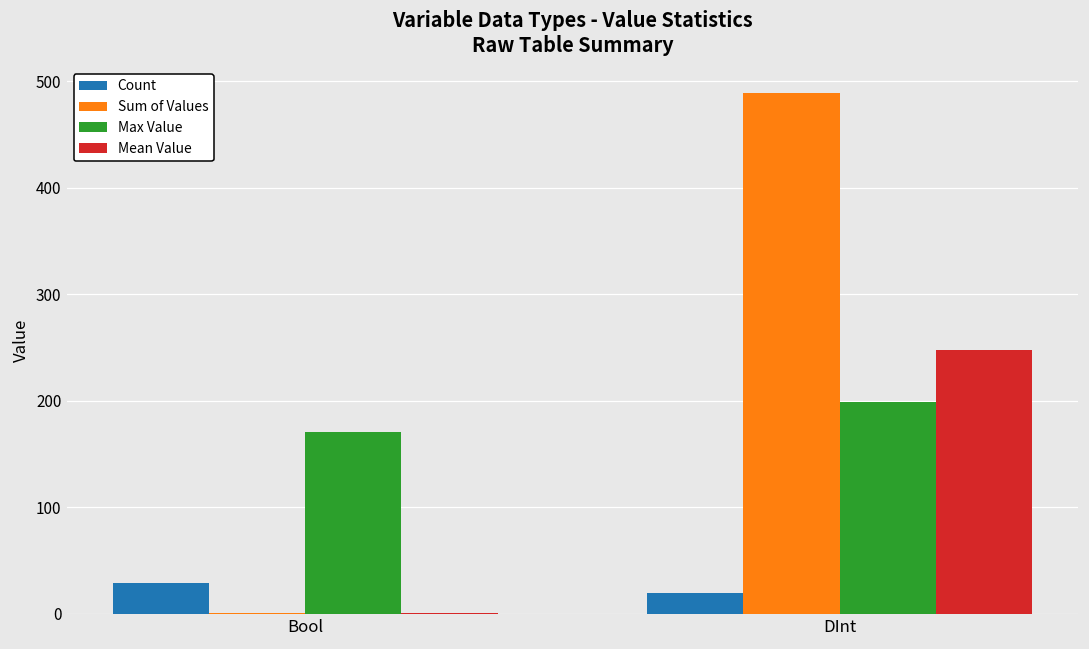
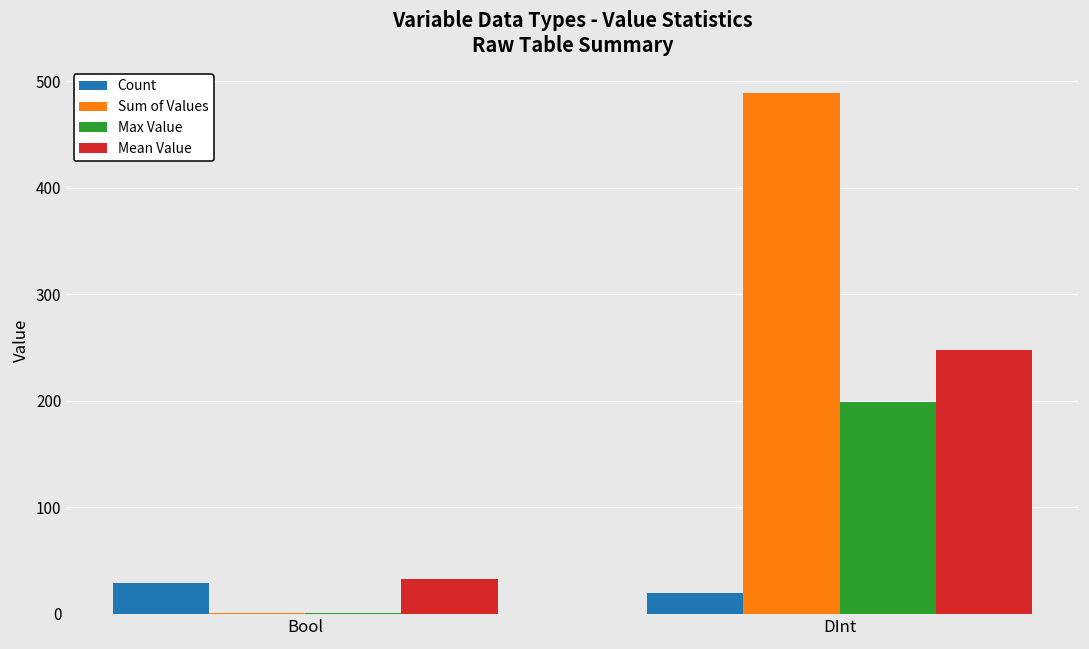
Max Value, Bool: 170 -> 0
Mean Value, Bool: 0 -> 30
